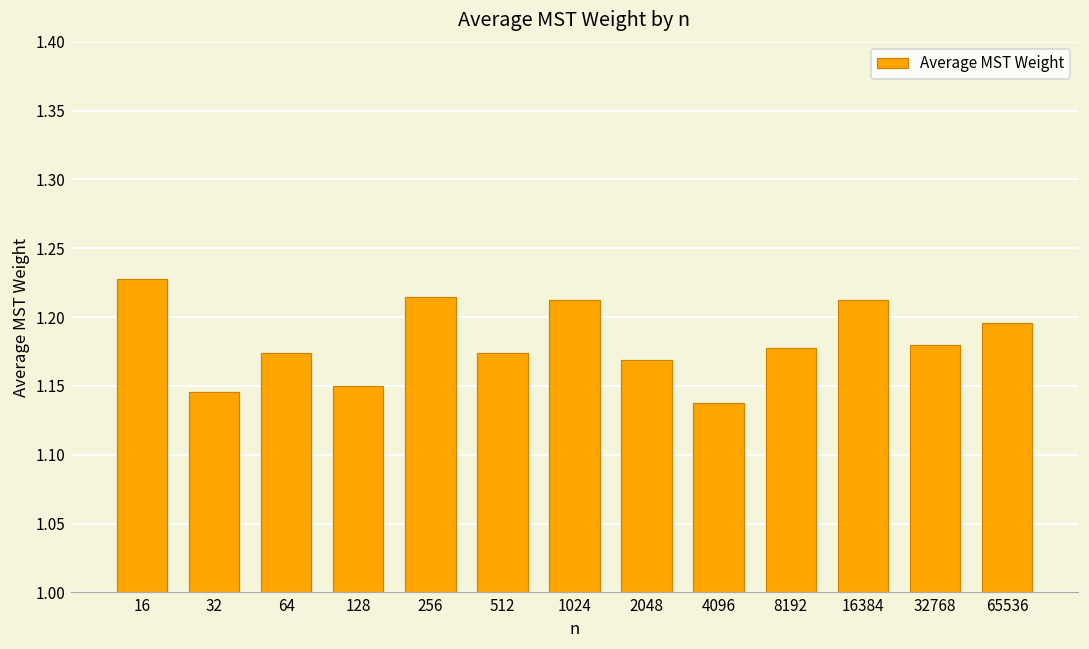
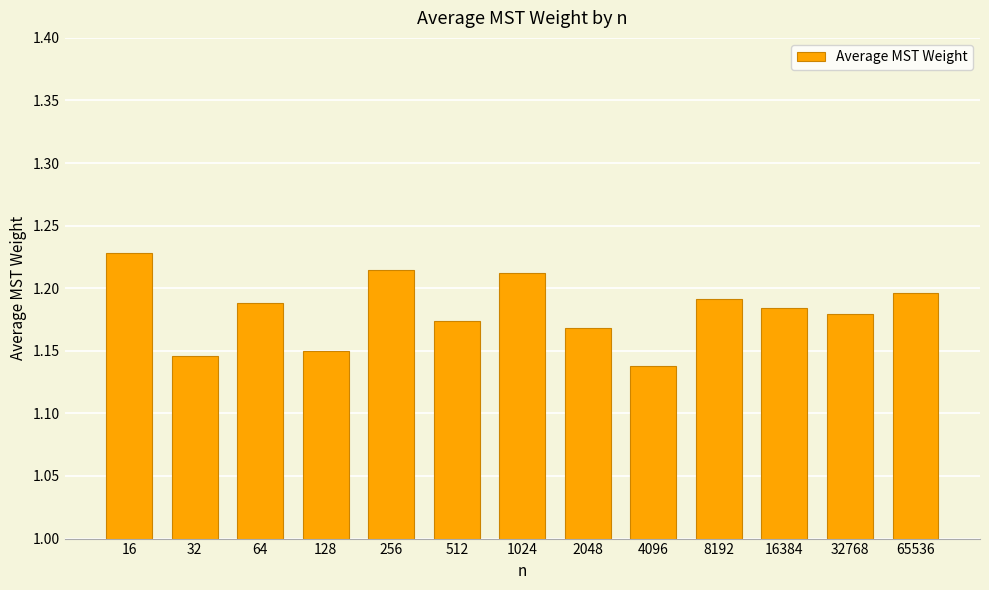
64: 1.174 -> 1.188
8192: 1.178 -> 1.192
16384: 1.212 -> 1.185
